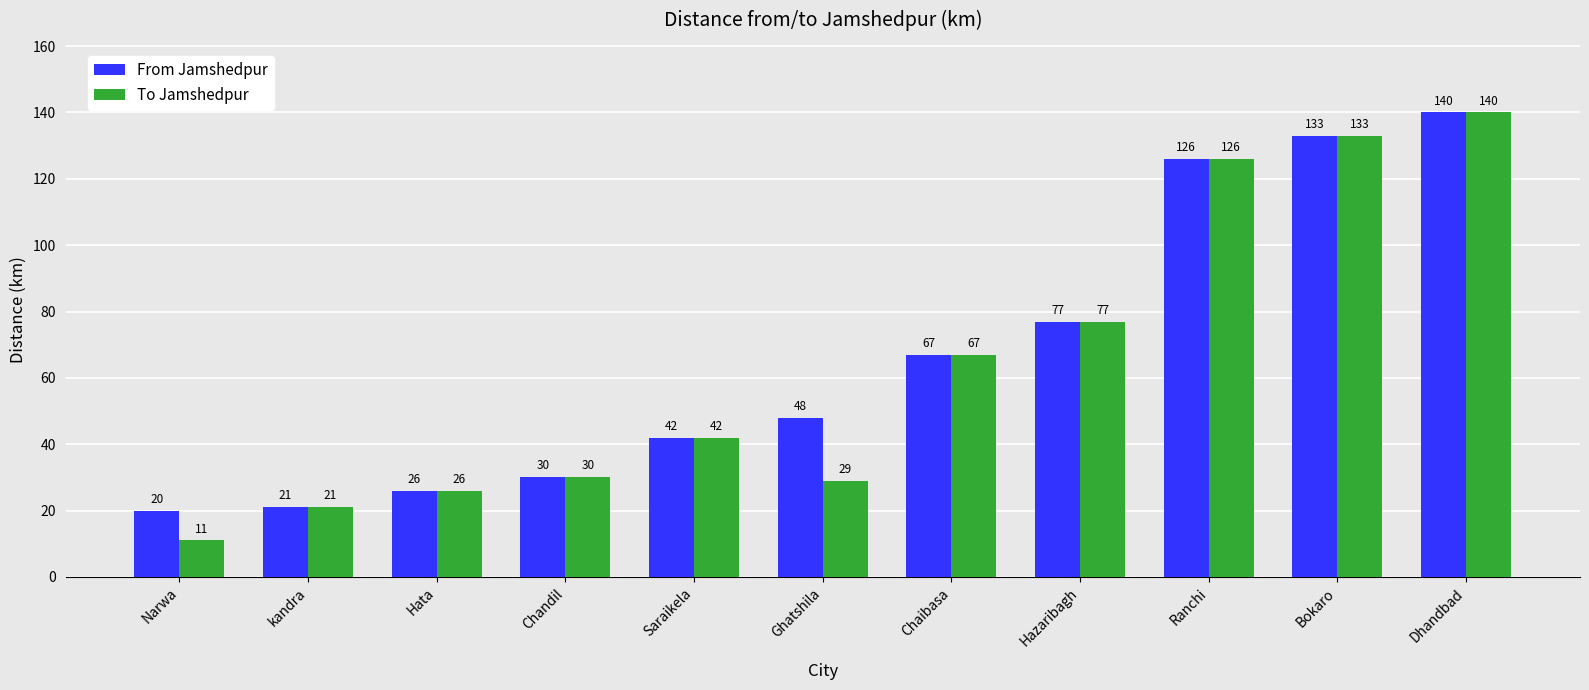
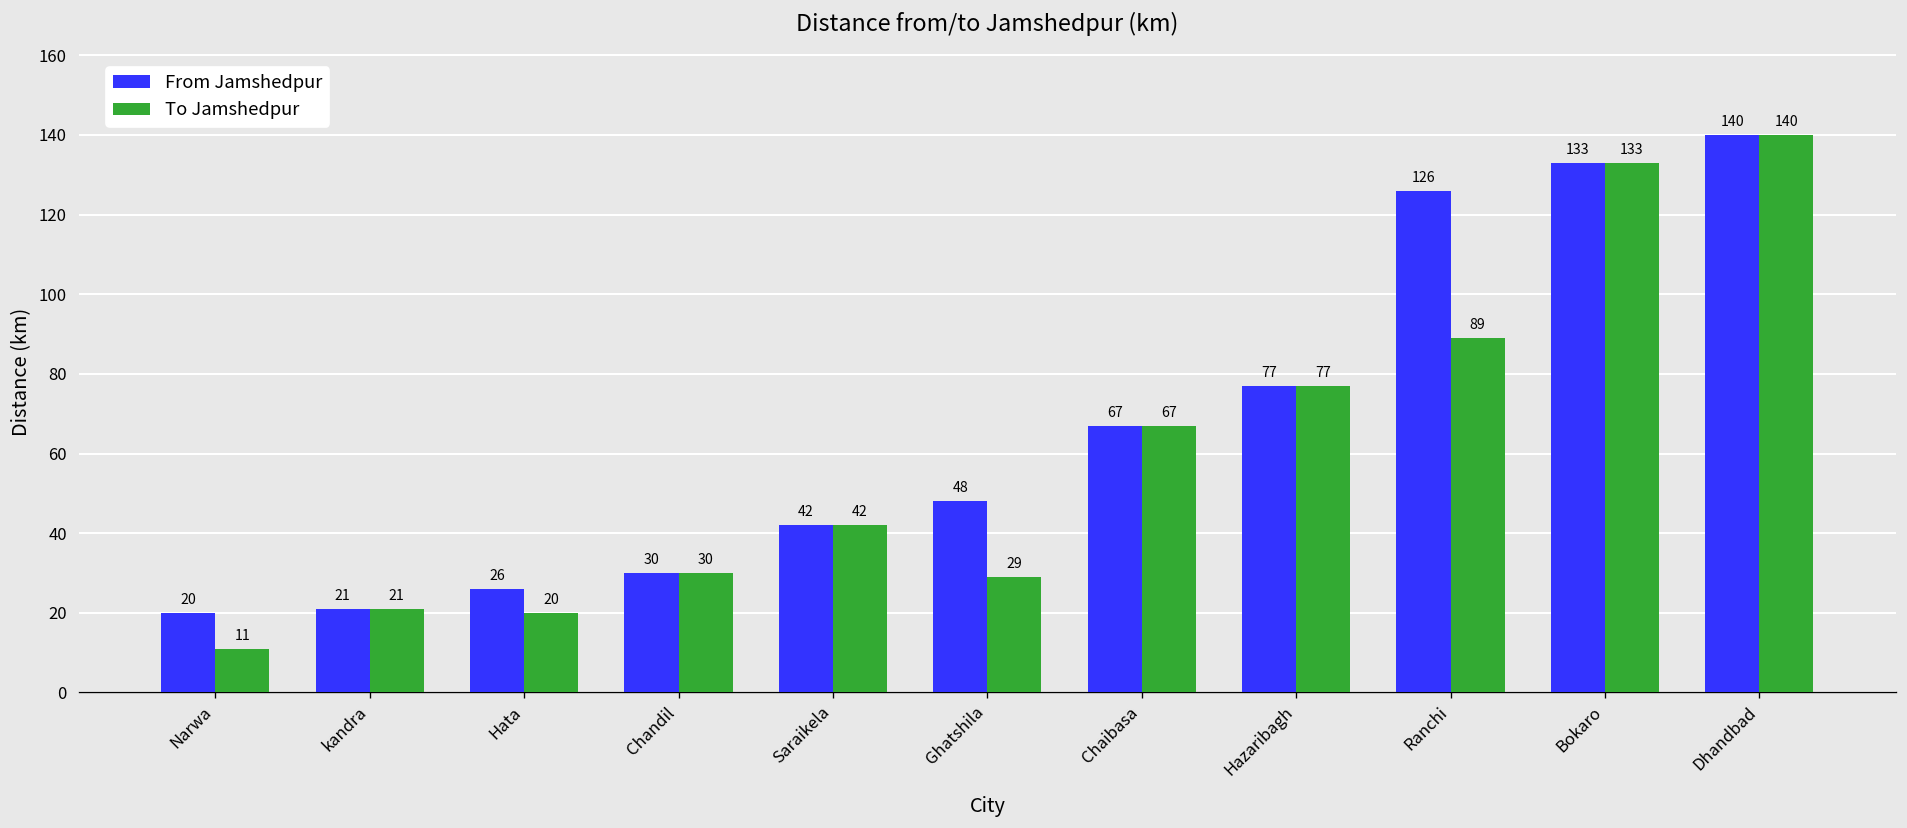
To Jamshedpur, Hata: 26 -> 20
To Jamshedpur, Ranchi: 126 -> 89
